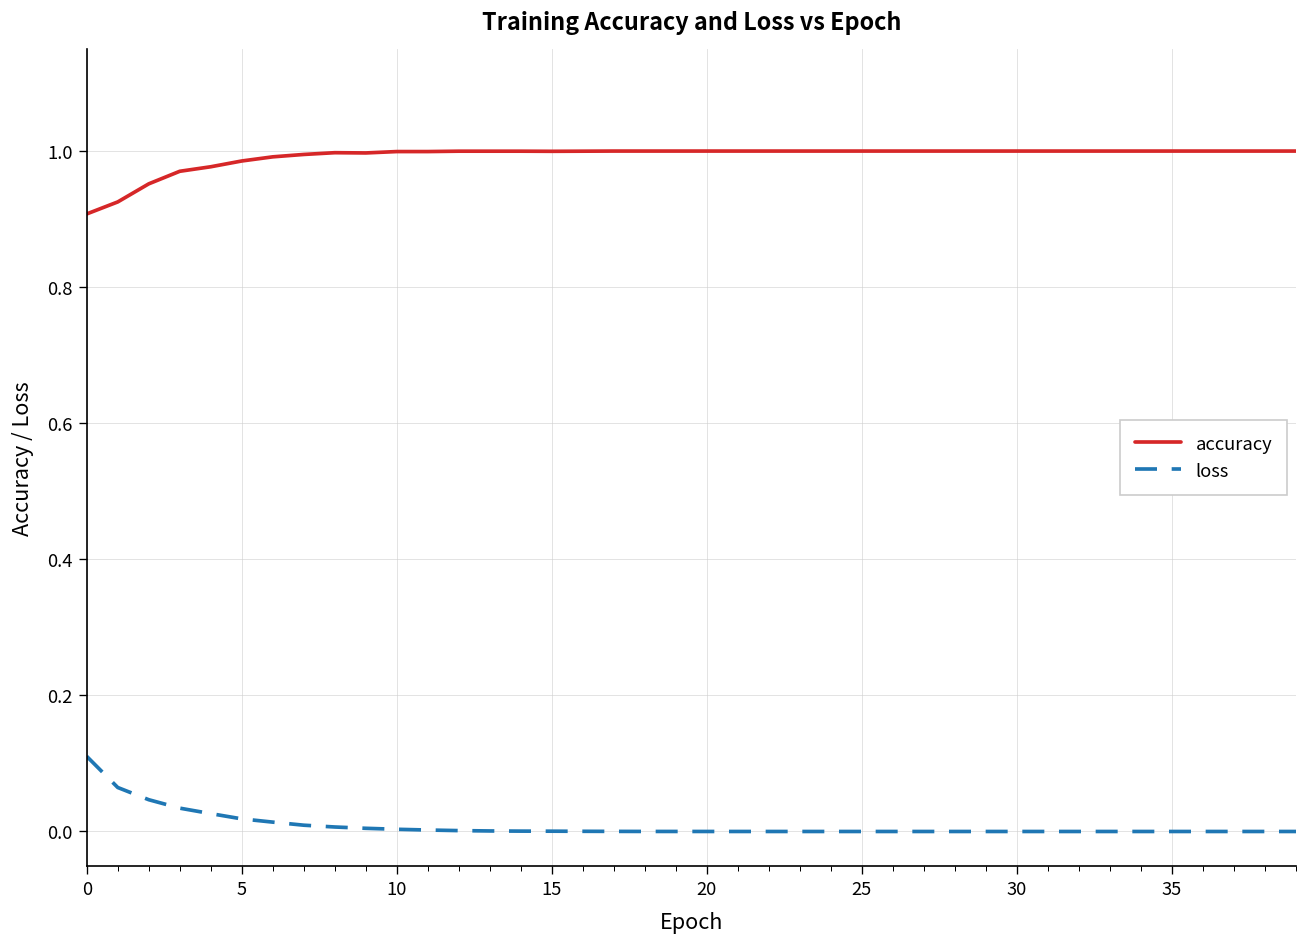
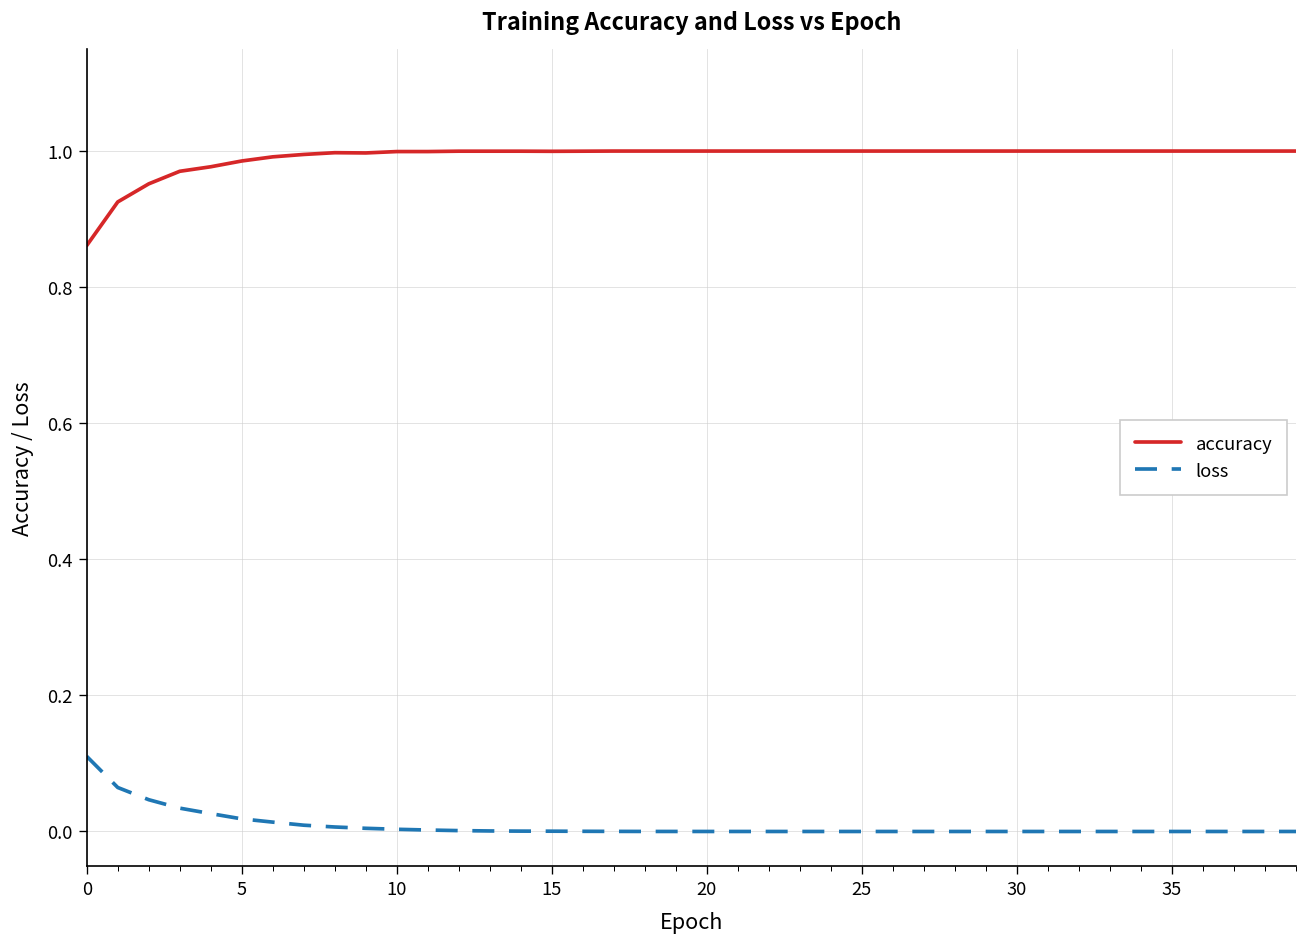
accuracy, 0: 0.91 -> 0.86
